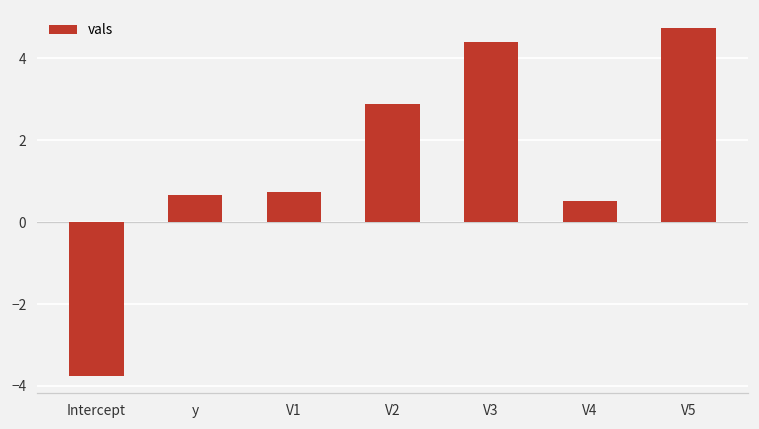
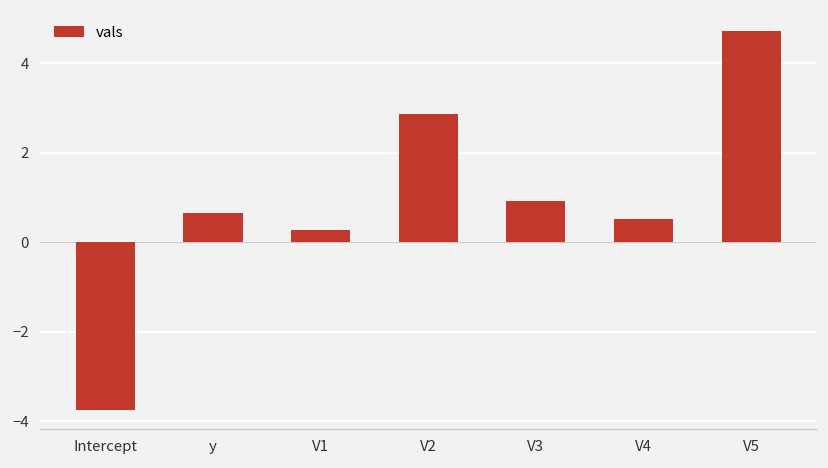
V1: 0.7 -> 0.3
V3: 4.4 -> 0.9
